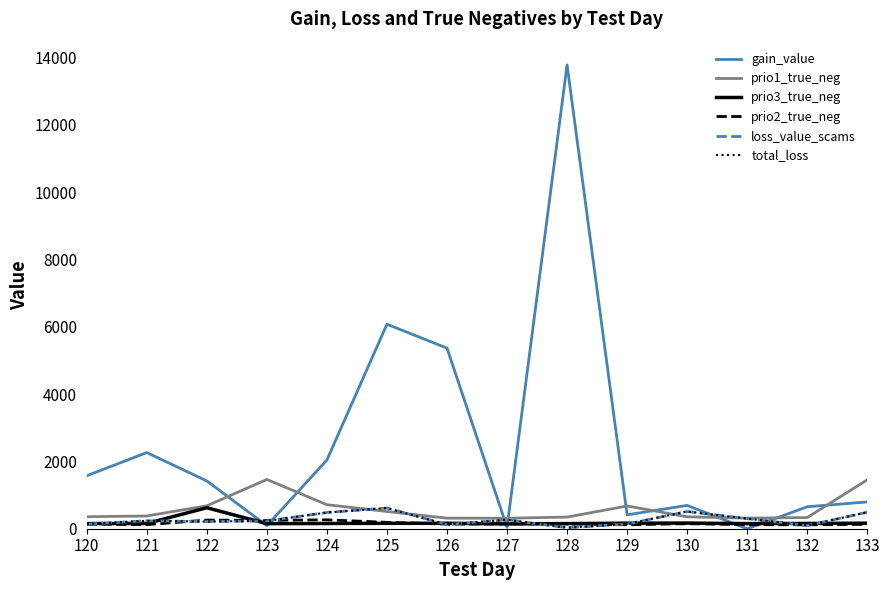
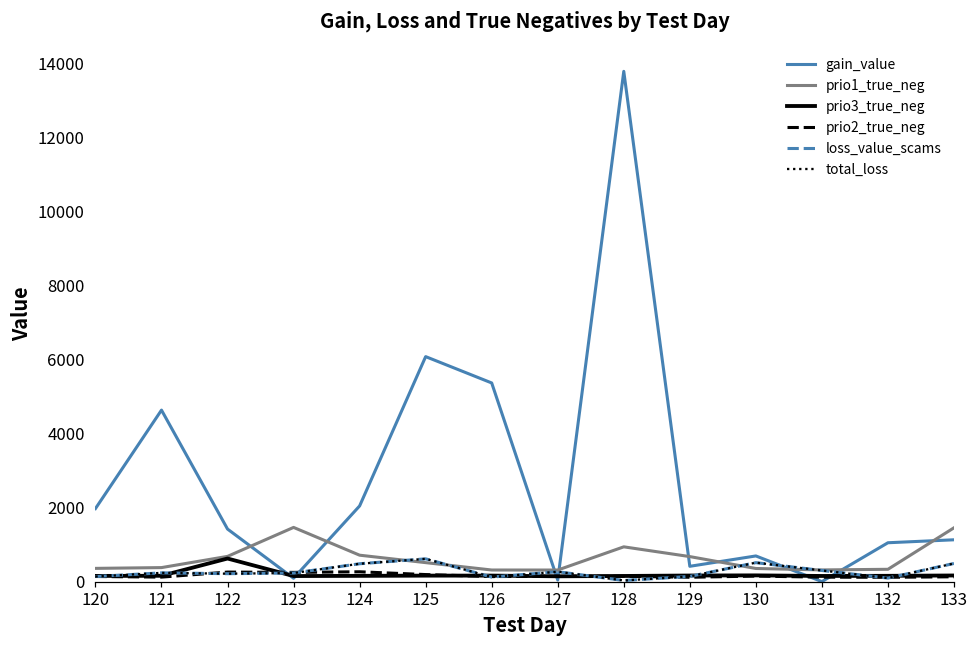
gain_value, 120: 1600 -> 2000
gain_value, 121: 2300 -> 4600
prio1_true_neg, 128: 300 -> 900
gain_value, 132: 700 -> 1000
gain_value, 133: 800 -> 1100
